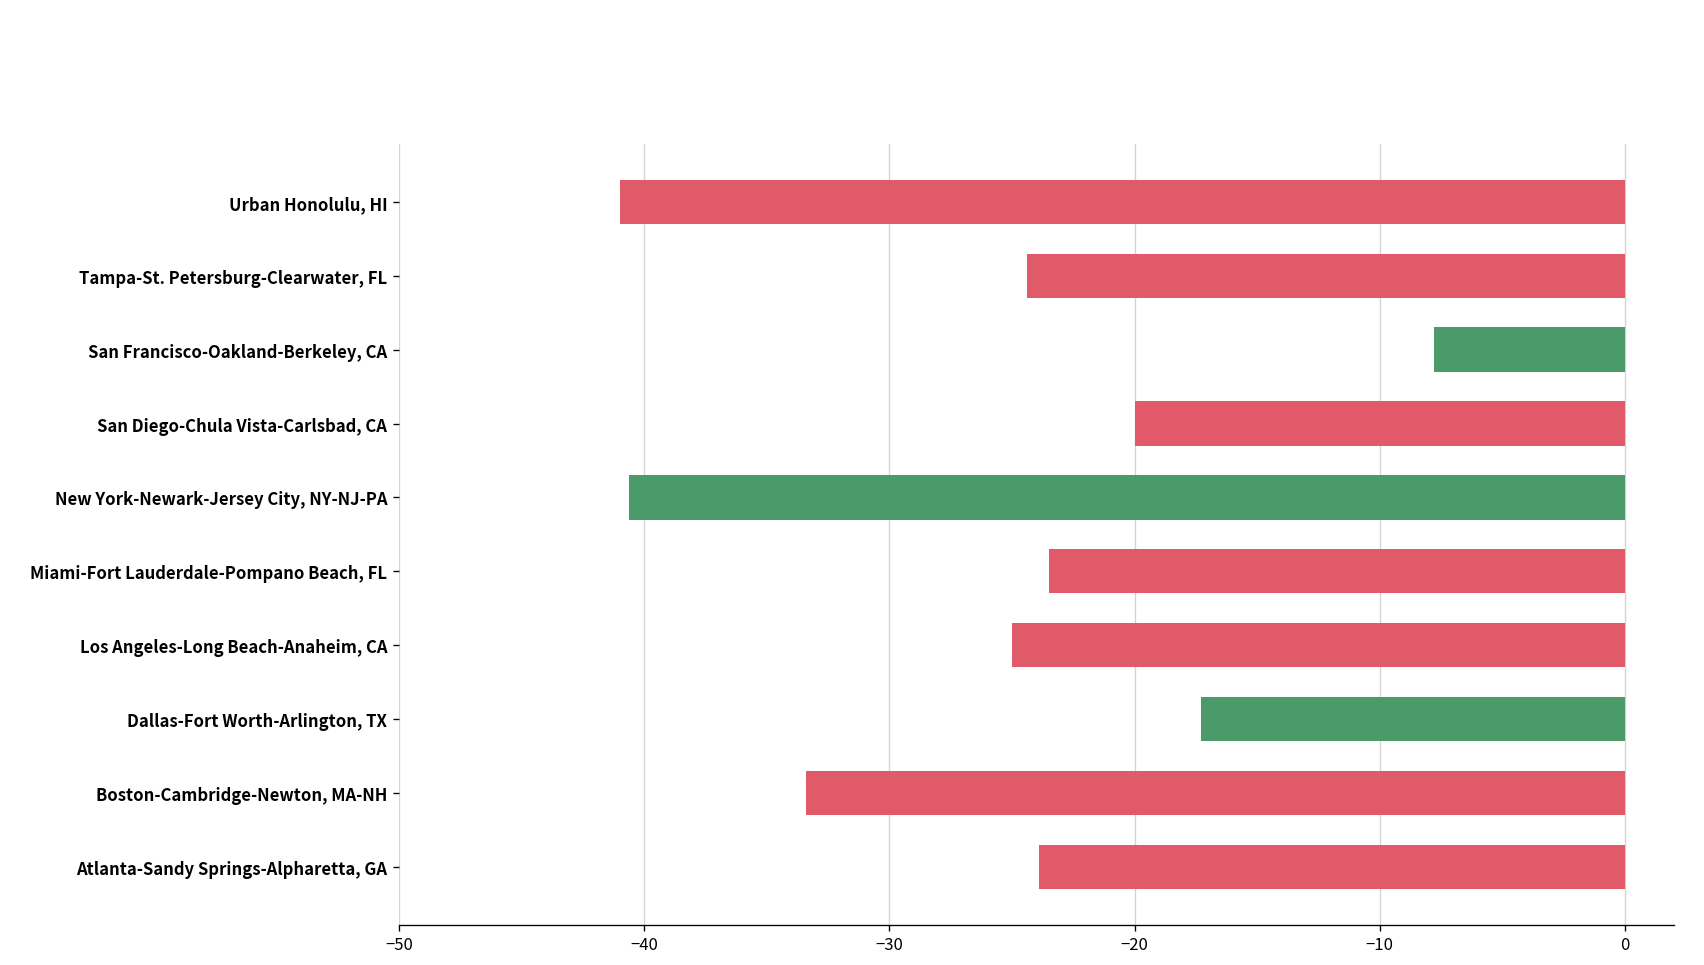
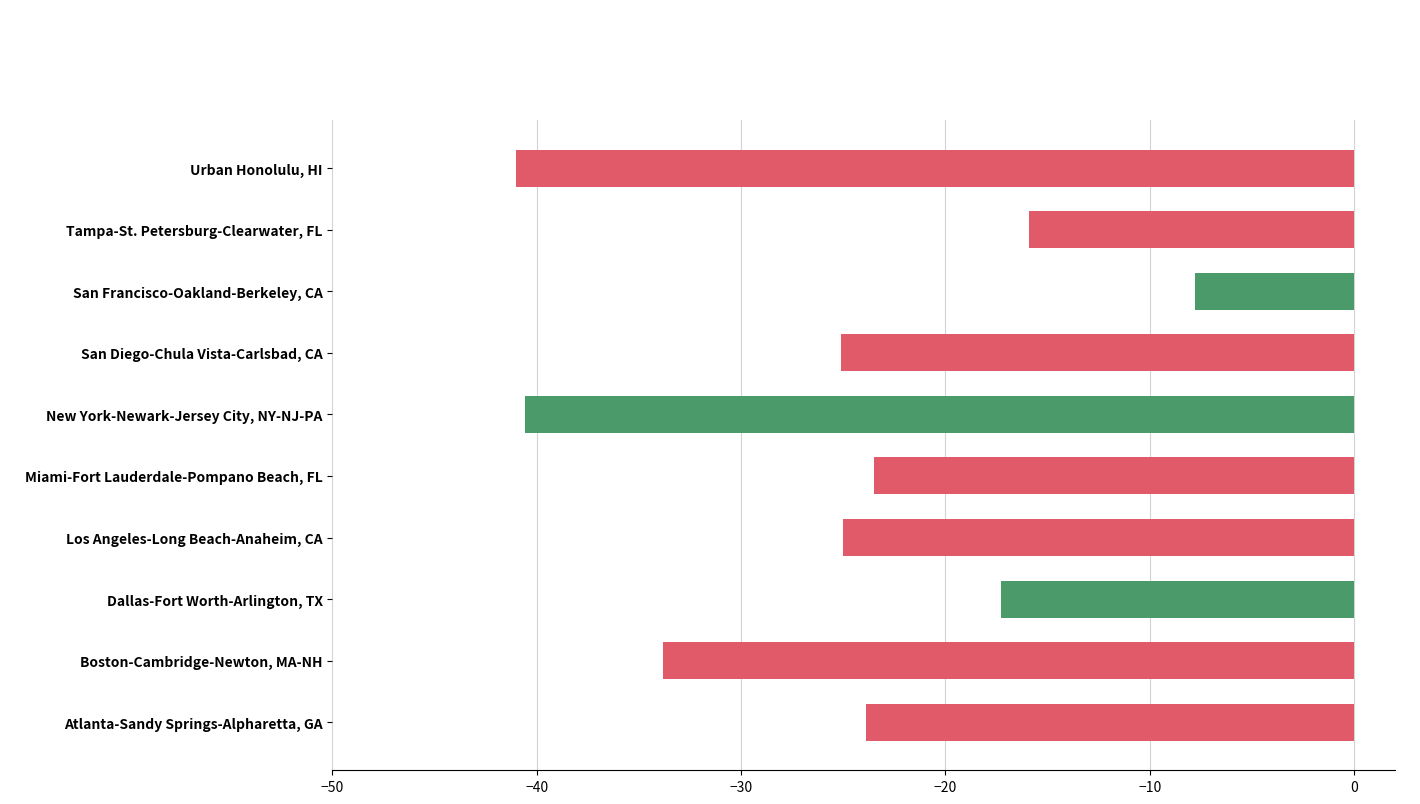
Tampa-St. Petersburg-Clearwater, FL: -24.4 -> -15.9
San Diego-Chula Vista-Carlsbad, CA: -20.0 -> -25.1
Boston-Cambridge-Newton, MA-NH: -33.4 -> -33.8
